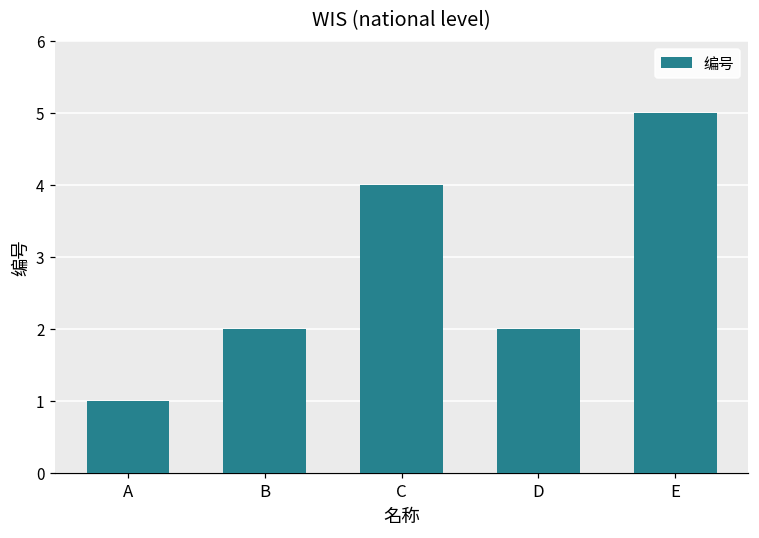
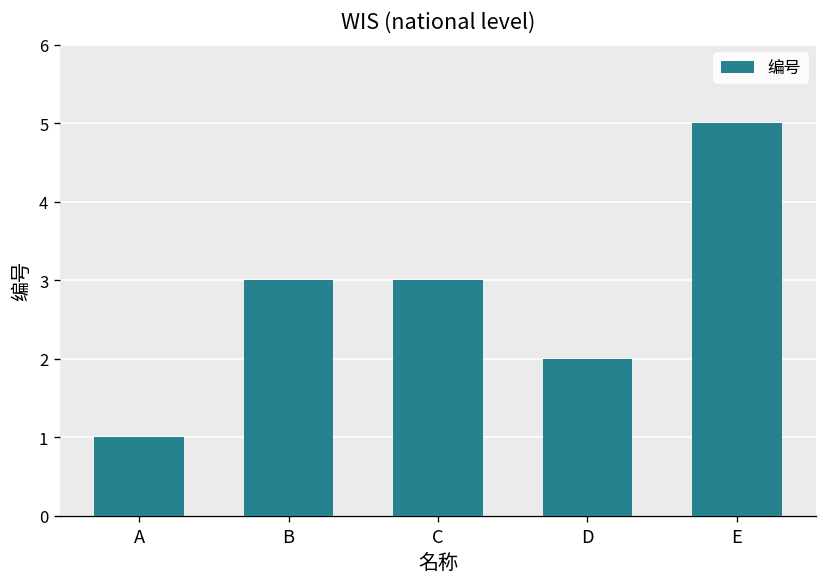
B: 2 -> 3
C: 4 -> 3
